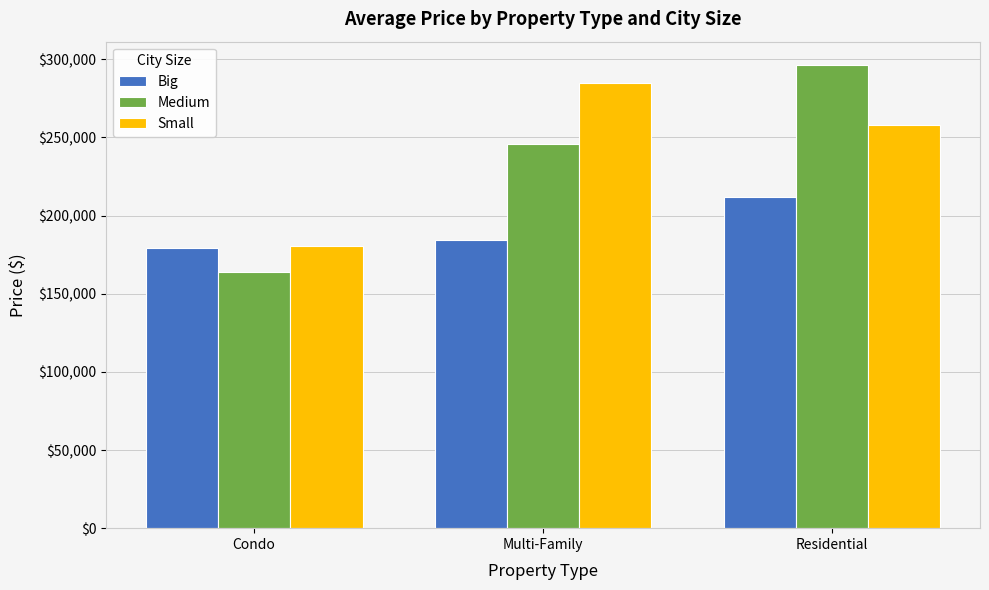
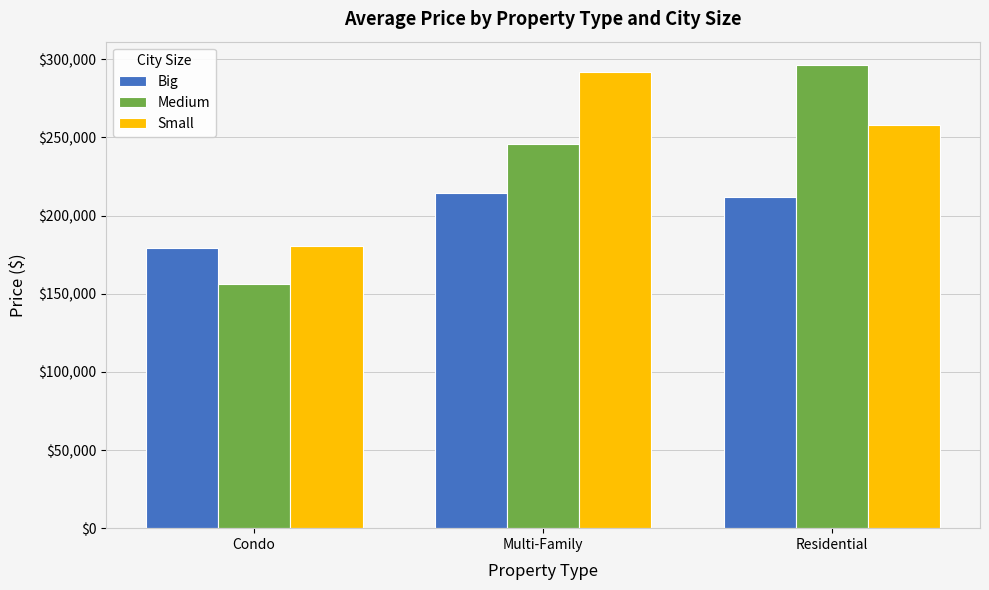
Medium, Condo: $164,000 -> $156,000
Big, Multi-Family: $185,000 -> $214,000
Small, Multi-Family: $285,000 -> $292,000
